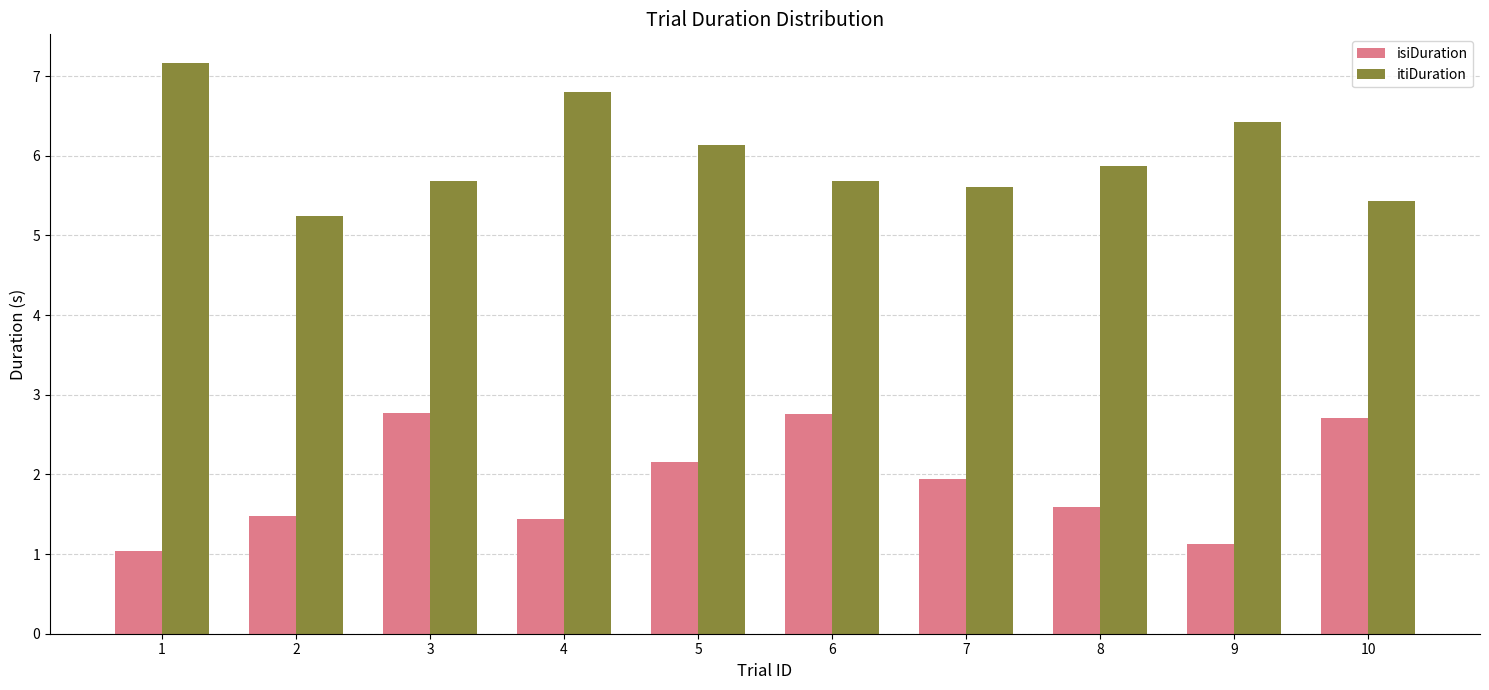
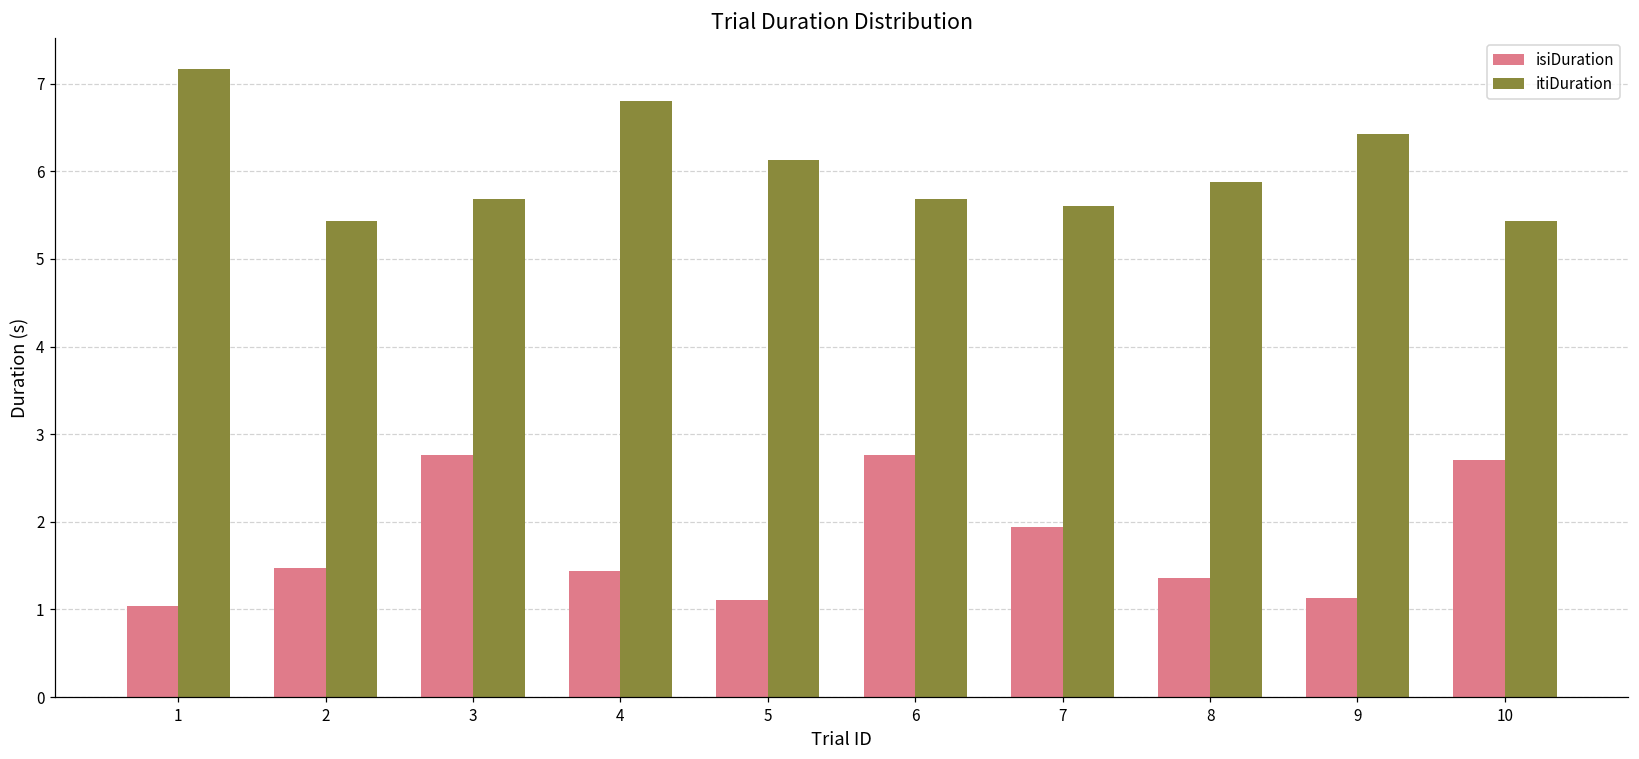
itiDuration, 2: 5.2 -> 5.4
isiDuration, 5: 2.2 -> 1.1
isiDuration, 8: 1.6 -> 1.4
